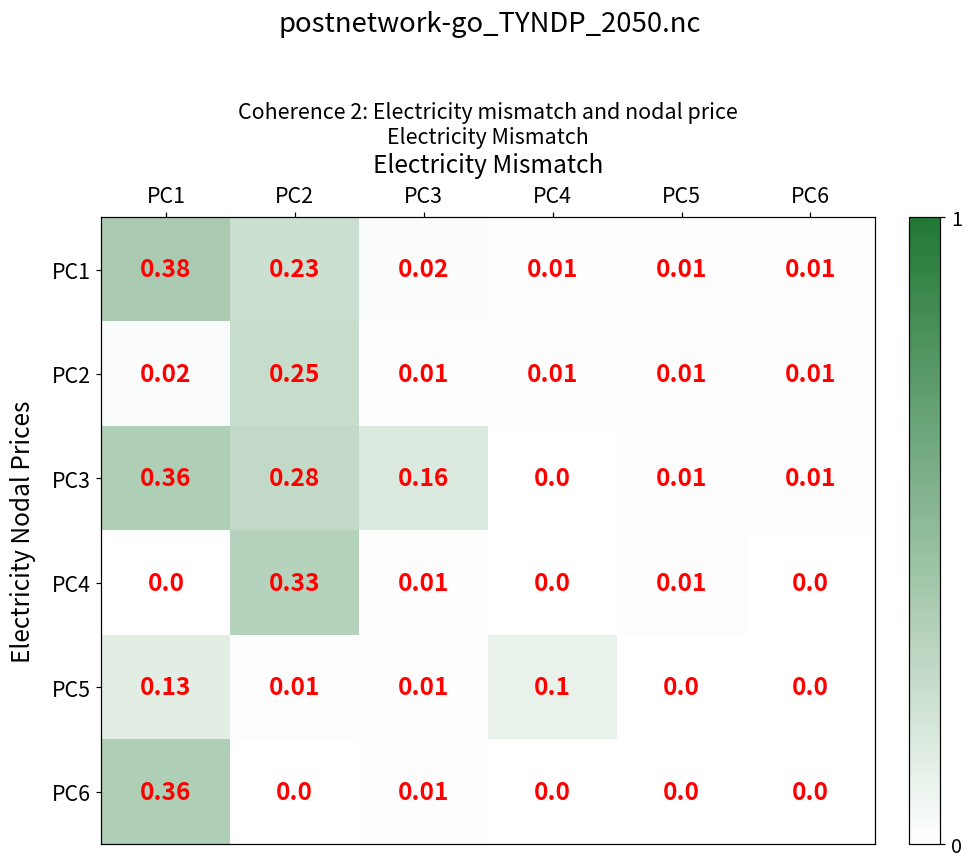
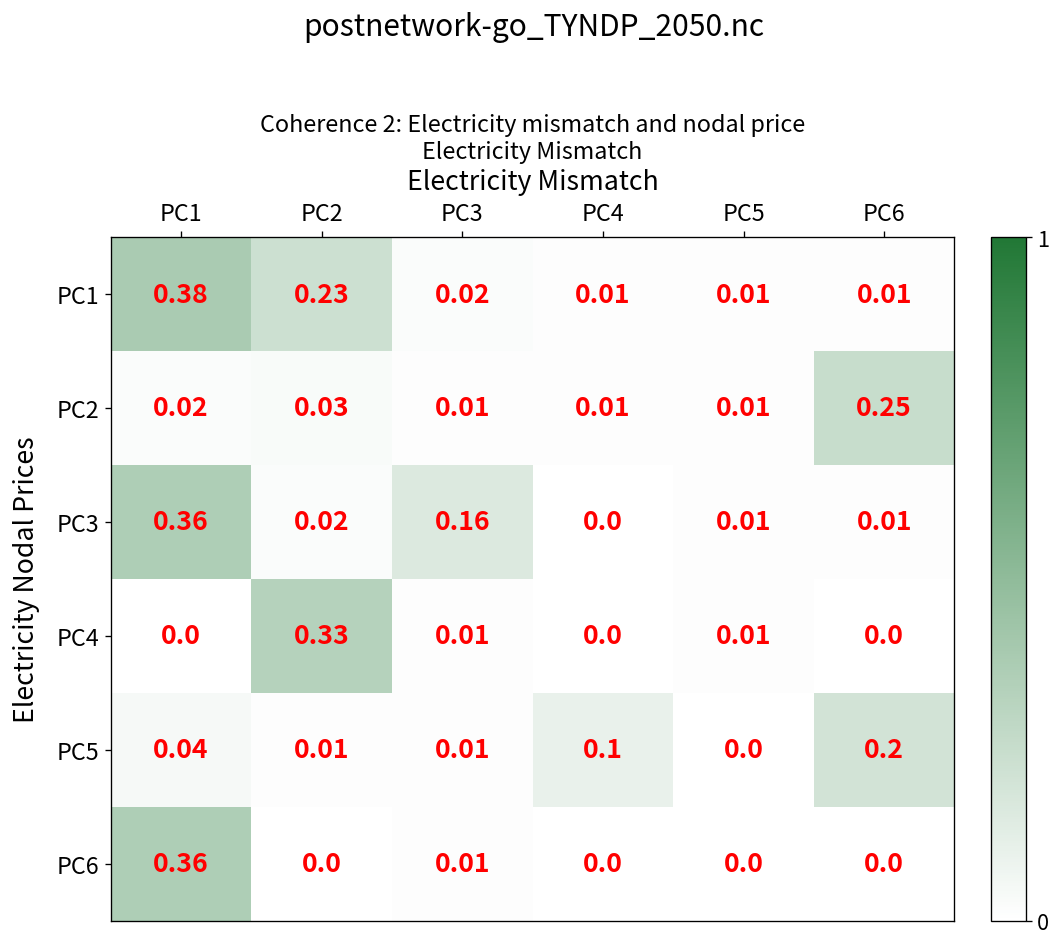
PC2, PC2: 0.25 -> 0.03
PC2, PC6: 0.01 -> 0.25
PC3, PC2: 0.28 -> 0.02
PC5, PC1: 0.13 -> 0.04
PC5, PC6: 0.0 -> 0.2
